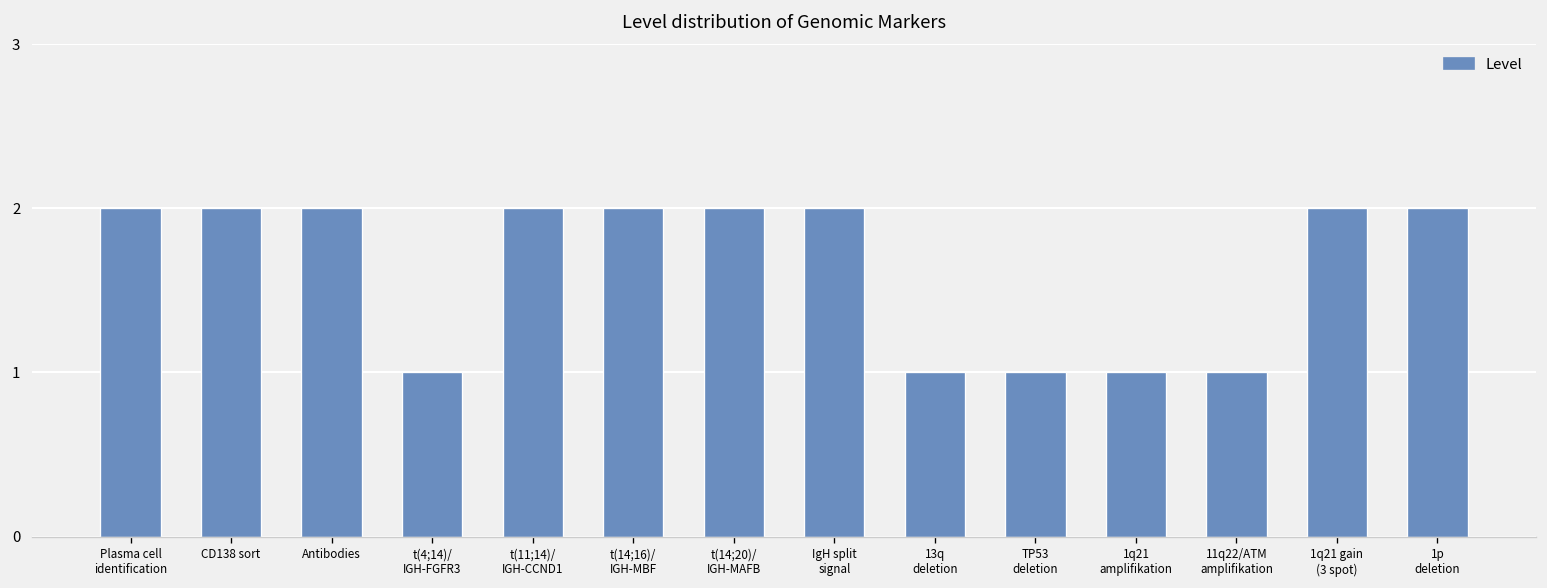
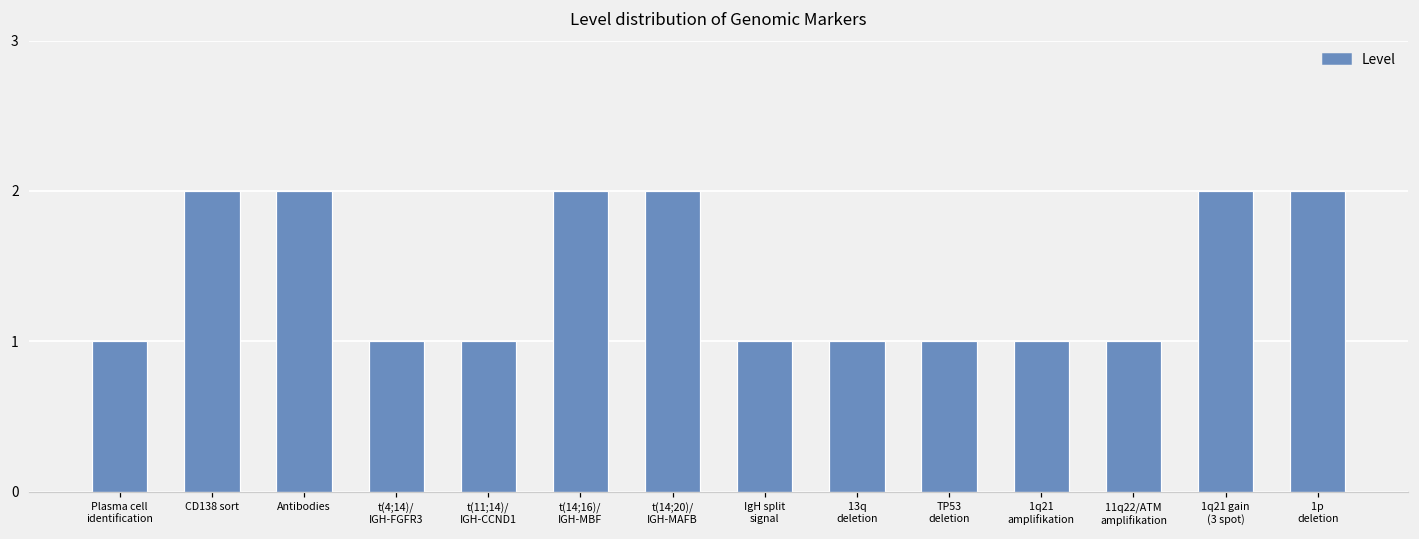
Plasma cell identification: 2 -> 1
t(11;14)/ IGH-CCND1: 2 -> 1
IgH split signal: 2 -> 1
